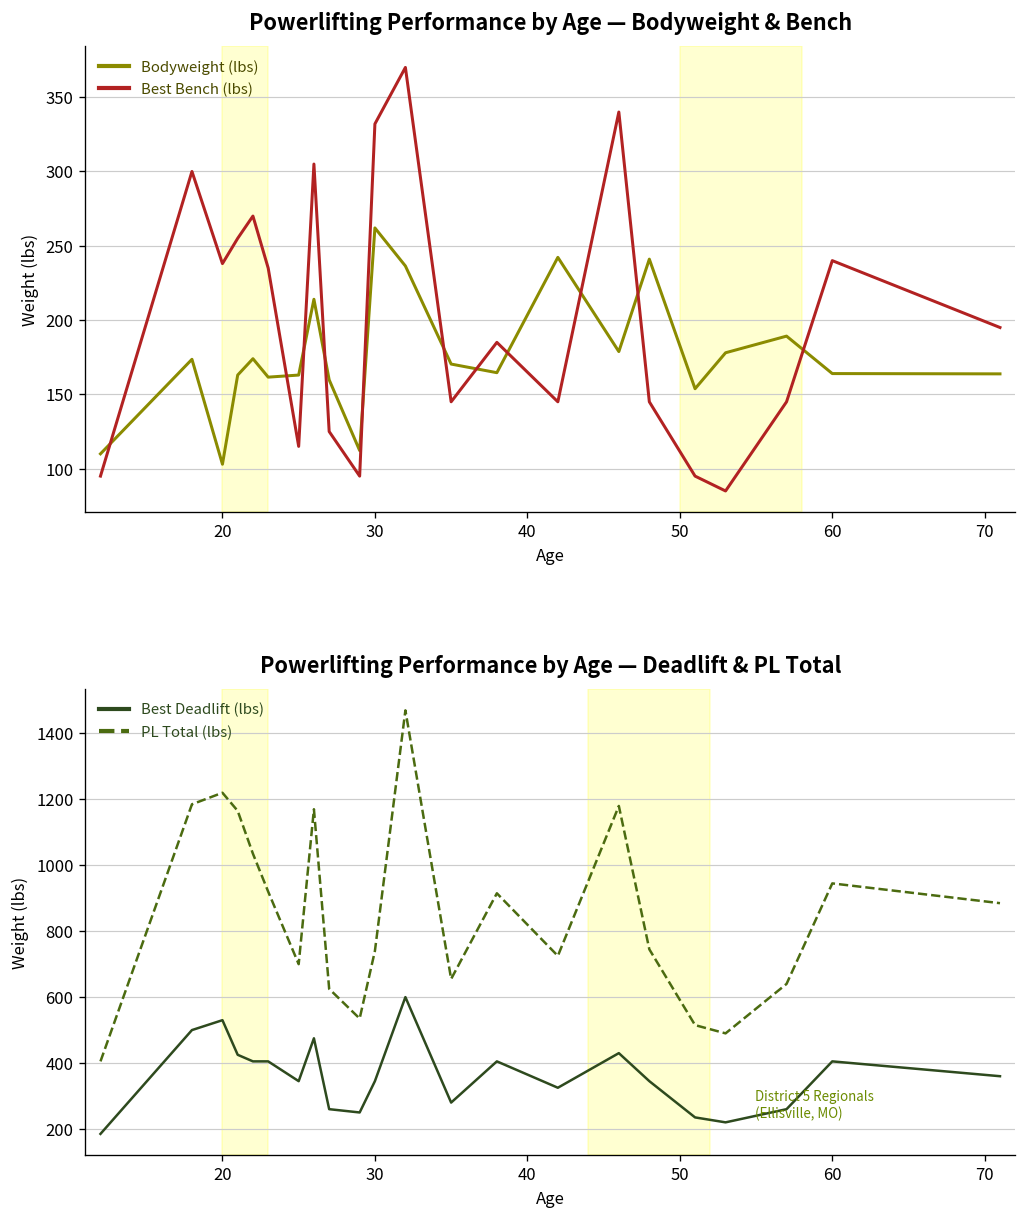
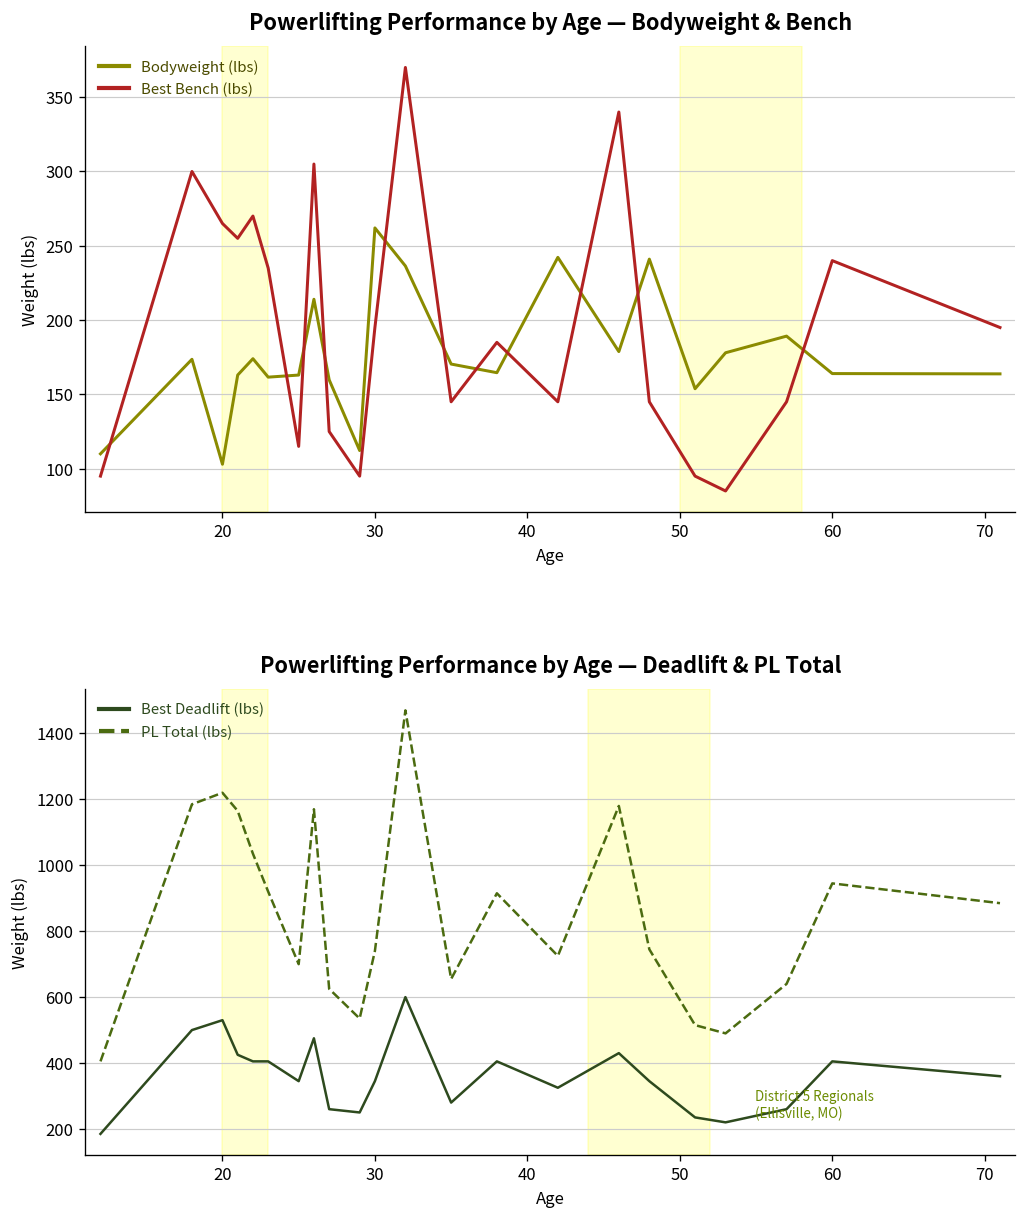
Powerlifting Performance by Age — Bodyweight & Bench, Best Bench (lbs), 20: 238 -> 265
Powerlifting Performance by Age — Bodyweight & Bench, Best Bench (lbs), 30: 332 -> 195
